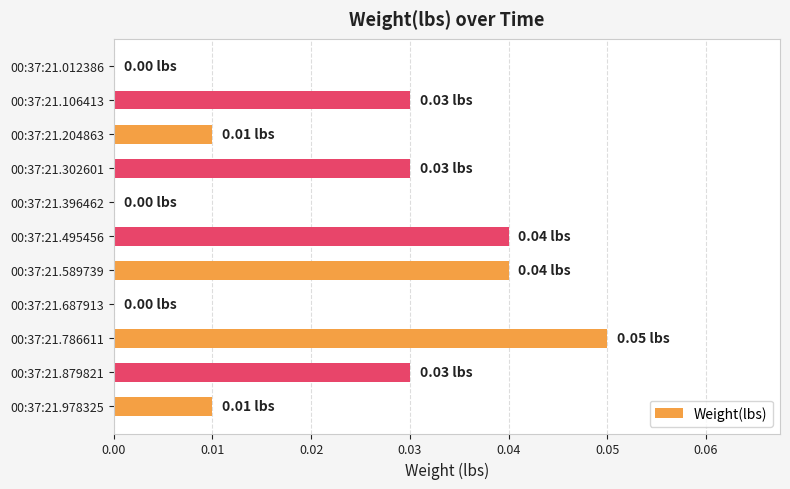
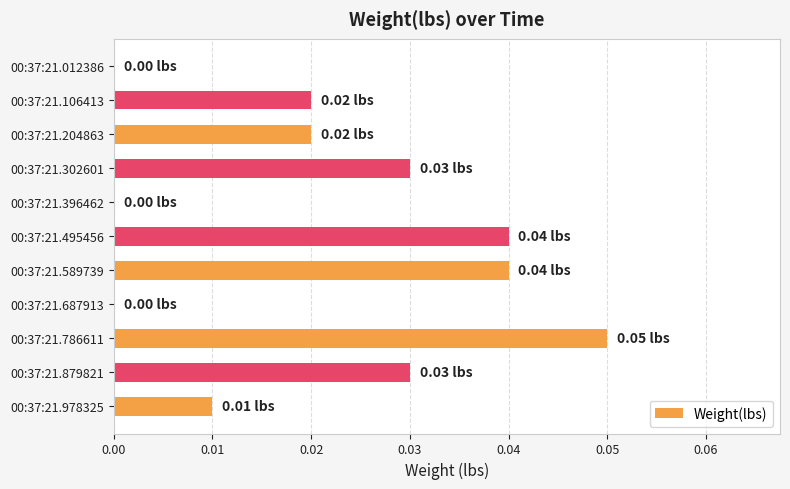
00:37:21.106413: 0.03 -> 0.02
00:37:21.204863: 0.01 -> 0.02
